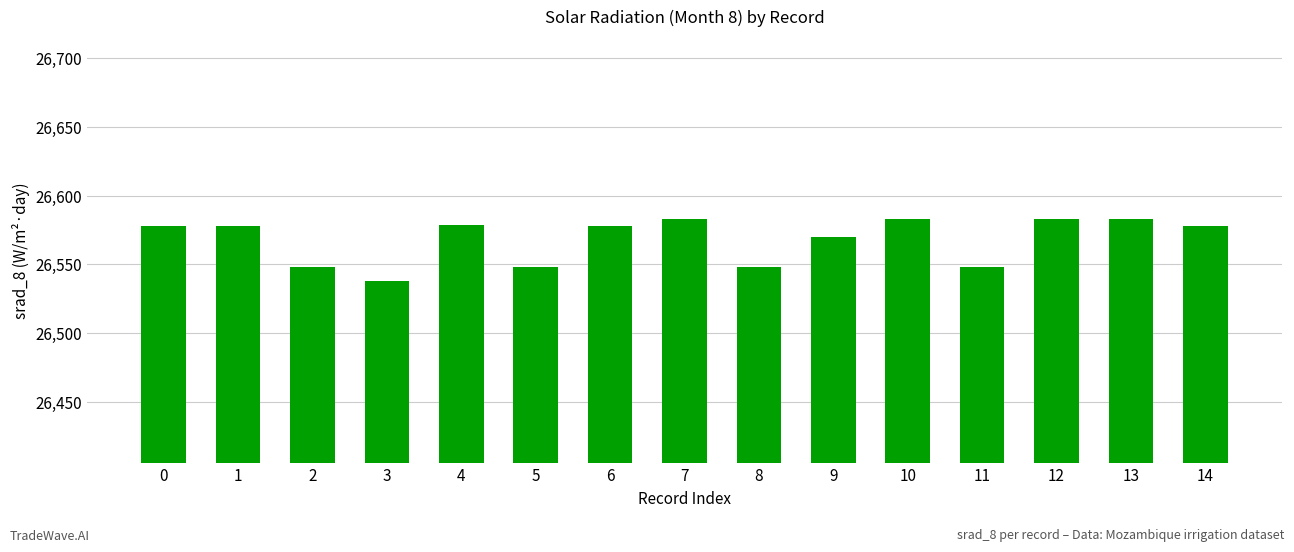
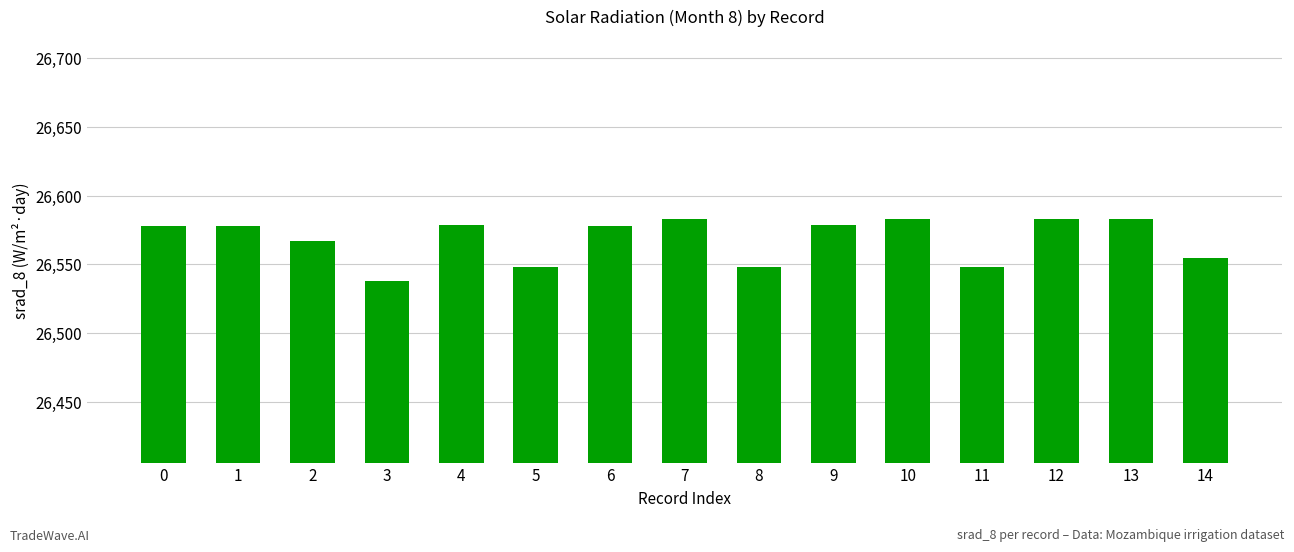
2: 26,548 -> 26,567
9: 26,570 -> 26,579
14: 26,578 -> 26,555
